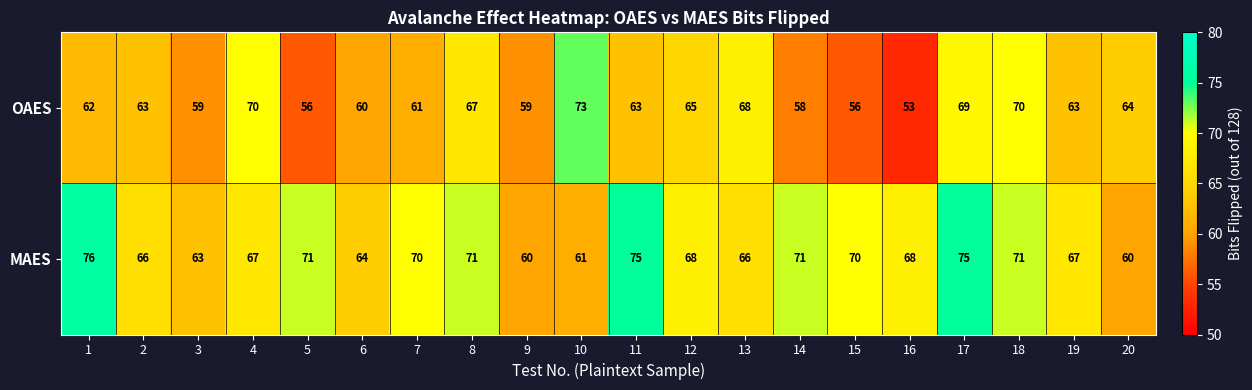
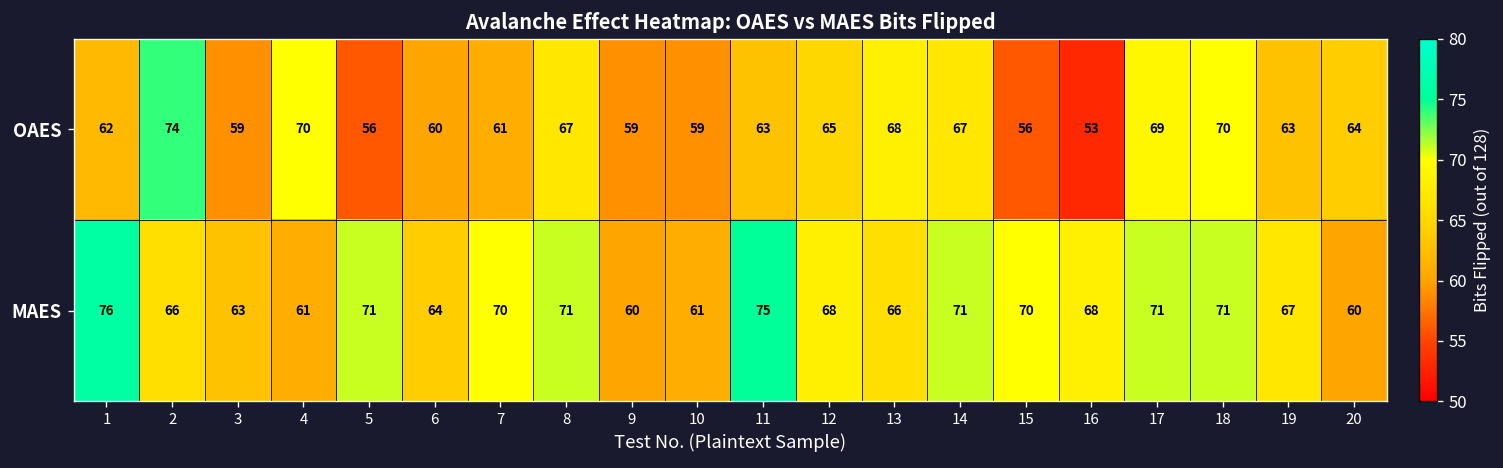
OAES, 2: 63 -> 74
OAES, 10: 73 -> 59
OAES, 14: 58 -> 67
MAES, 4: 67 -> 61
MAES, 17: 75 -> 71
